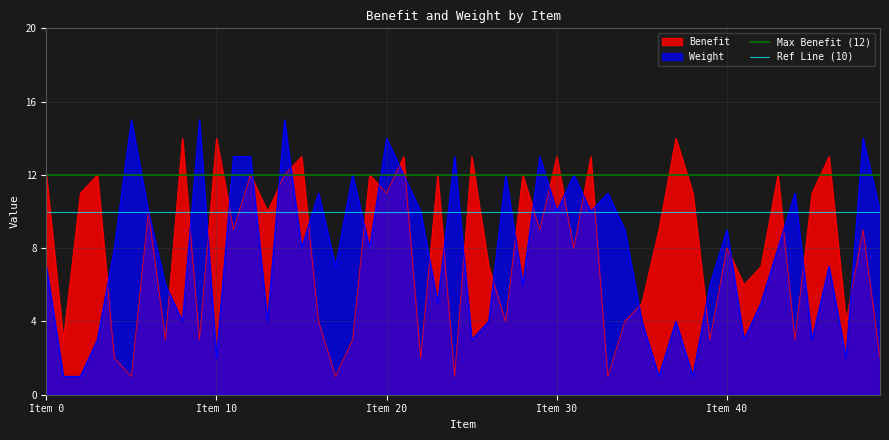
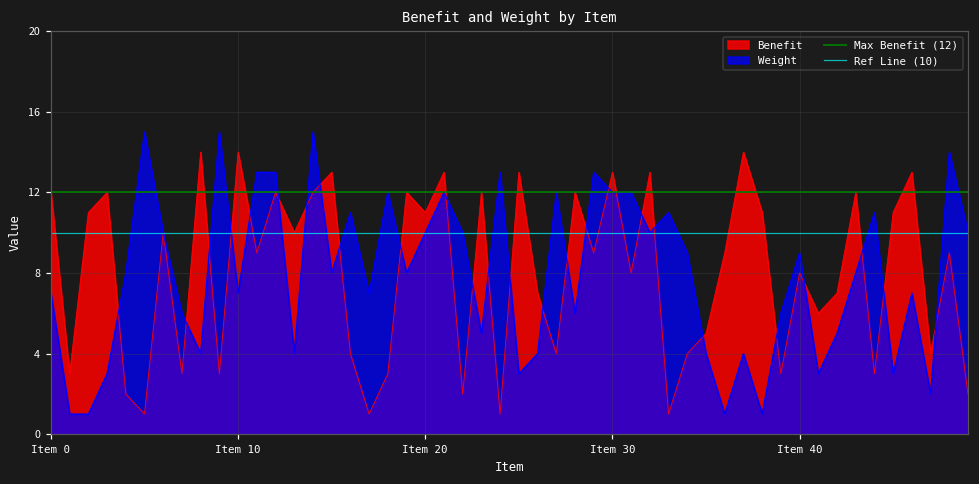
Weight, Item 10: 2 -> 7
Weight, Item 20: 14 -> 10
Weight, Item 30: 10 -> 12
